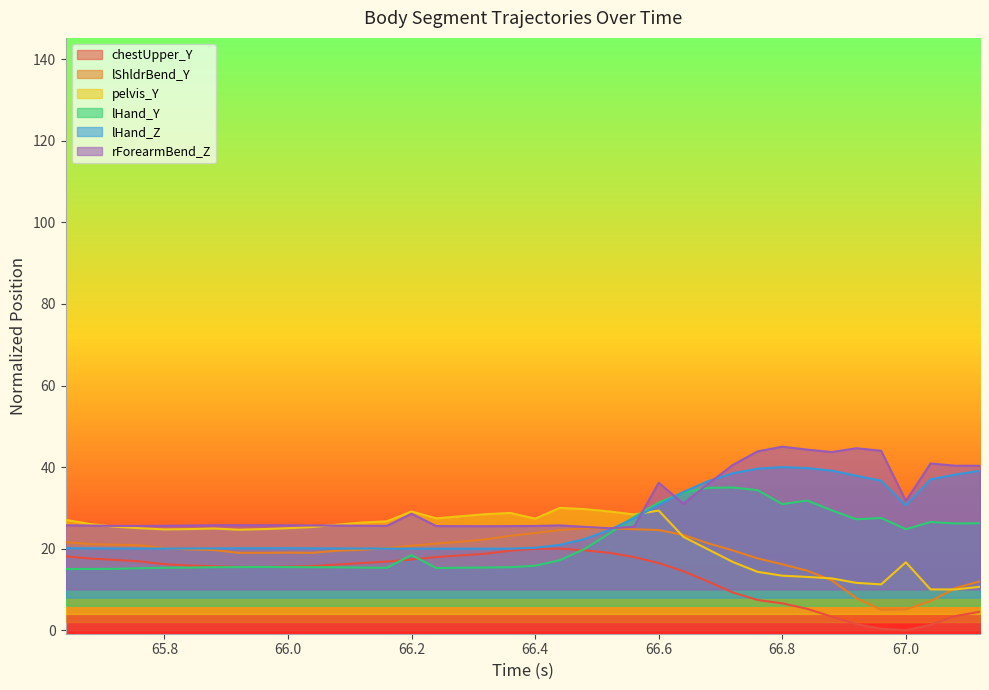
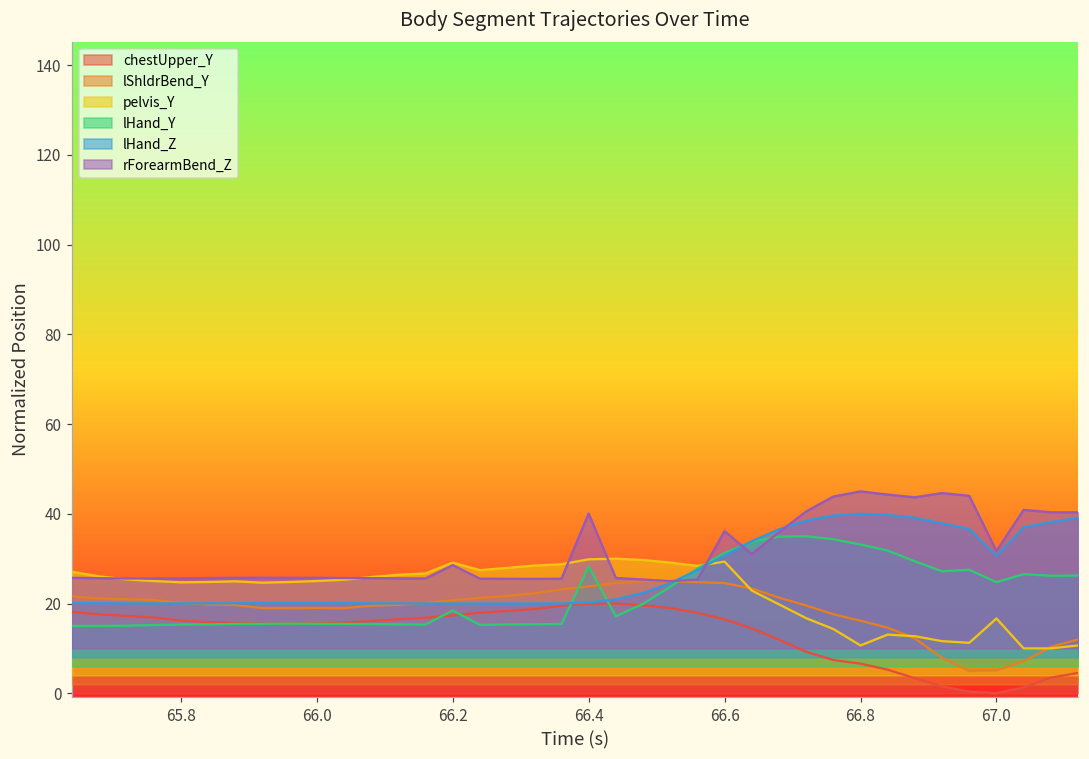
pelvis_Y, 66.4: 27 -> 30
lHand_Y, 66.4: 16 -> 28
rForearmBend_Z, 66.4: 26 -> 40
pelvis_Y, 66.8: 13 -> 11
lHand_Y, 66.8: 31 -> 33
